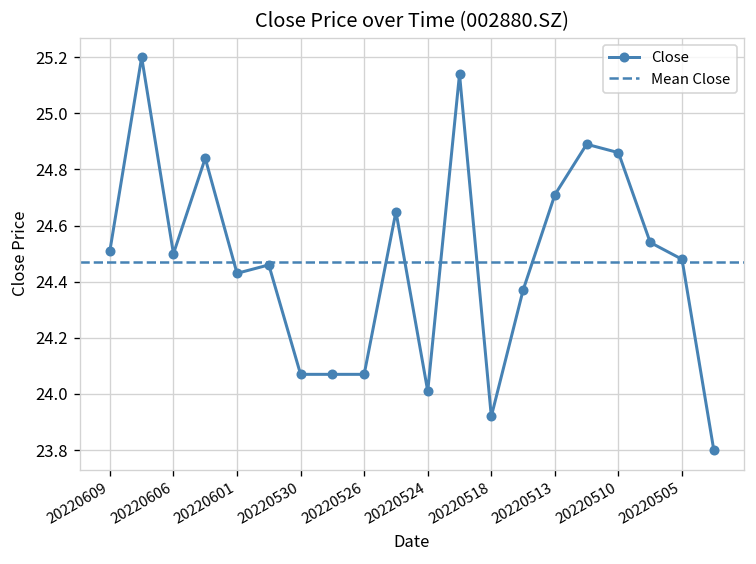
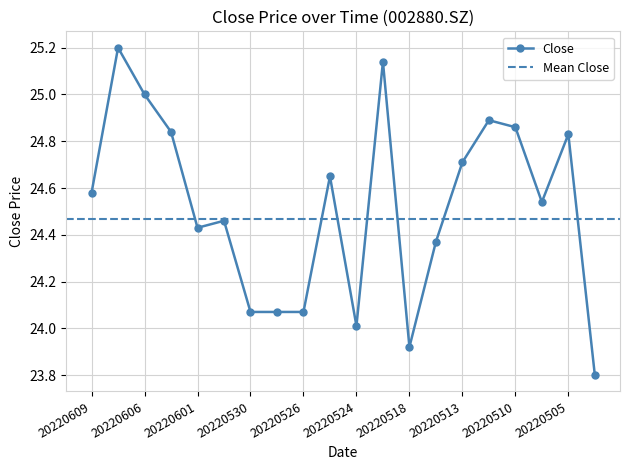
20220609: 24.51 -> 24.58
20220606: 24.5 -> 25.0
20220505: 24.48 -> 24.83
